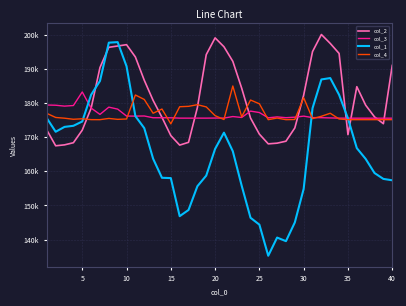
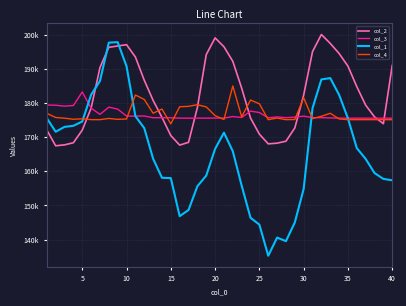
col_2, 35: 171000 -> 191000
